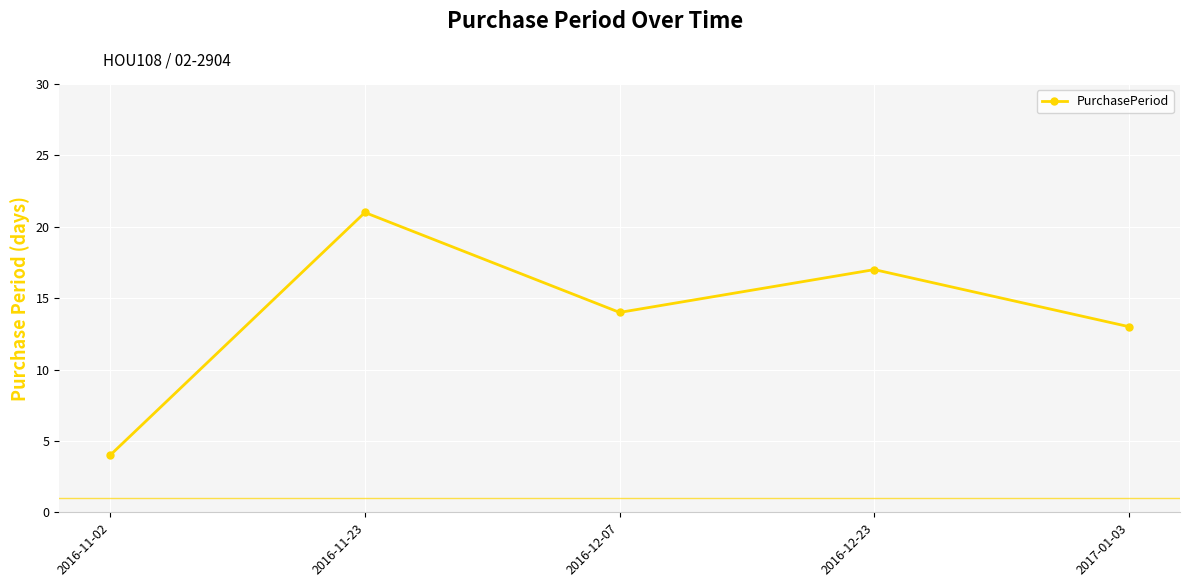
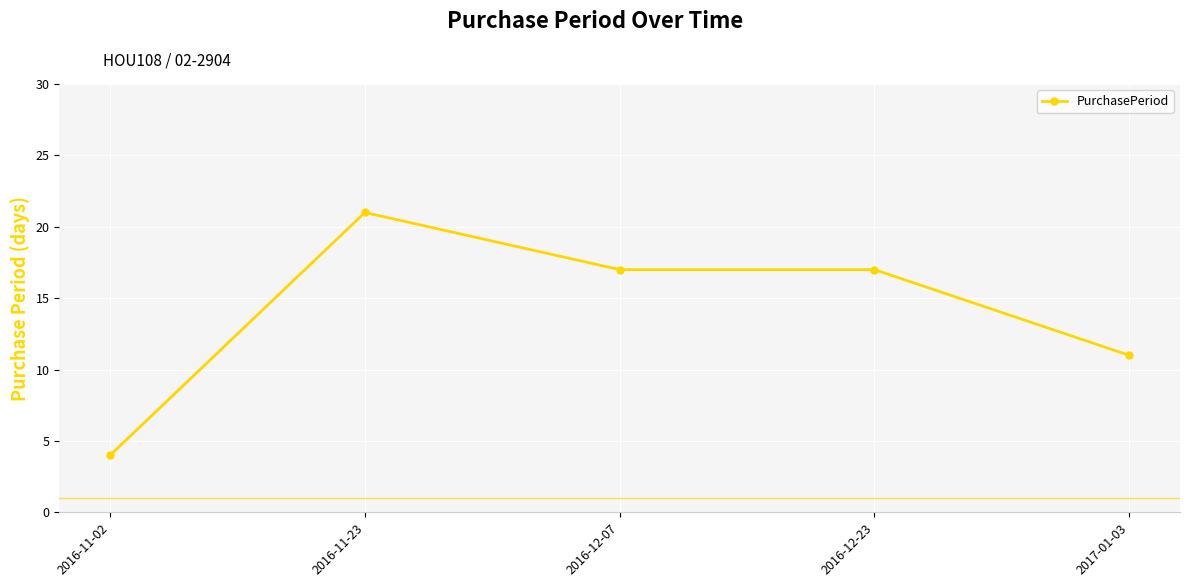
2016-12-07: 14 -> 17
2017-01-03: 13 -> 11
